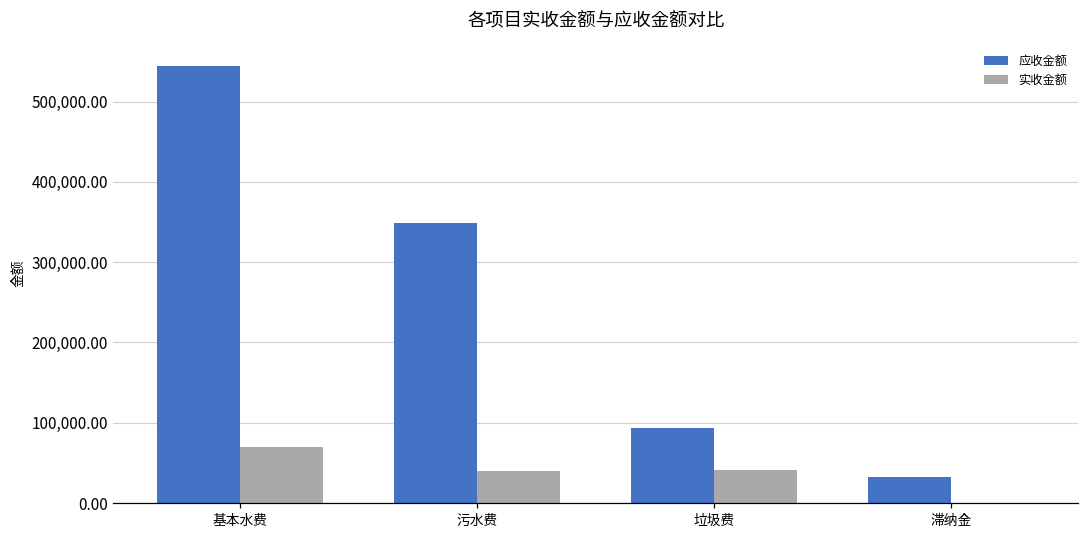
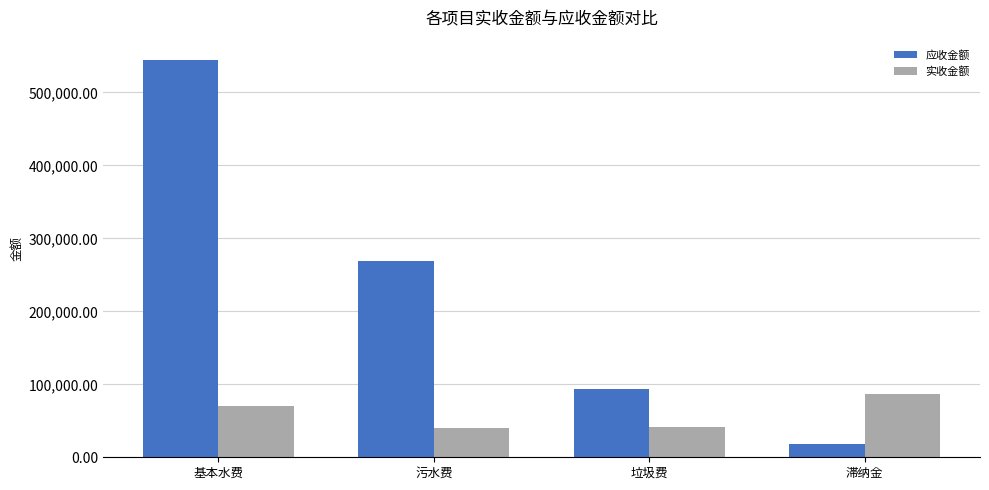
应收金额, 污水费: 350,000 -> 270,000
应收金额, 滞纳金: 30,000 -> 20,000
实收金额, 滞纳金: 0 -> 90,000
